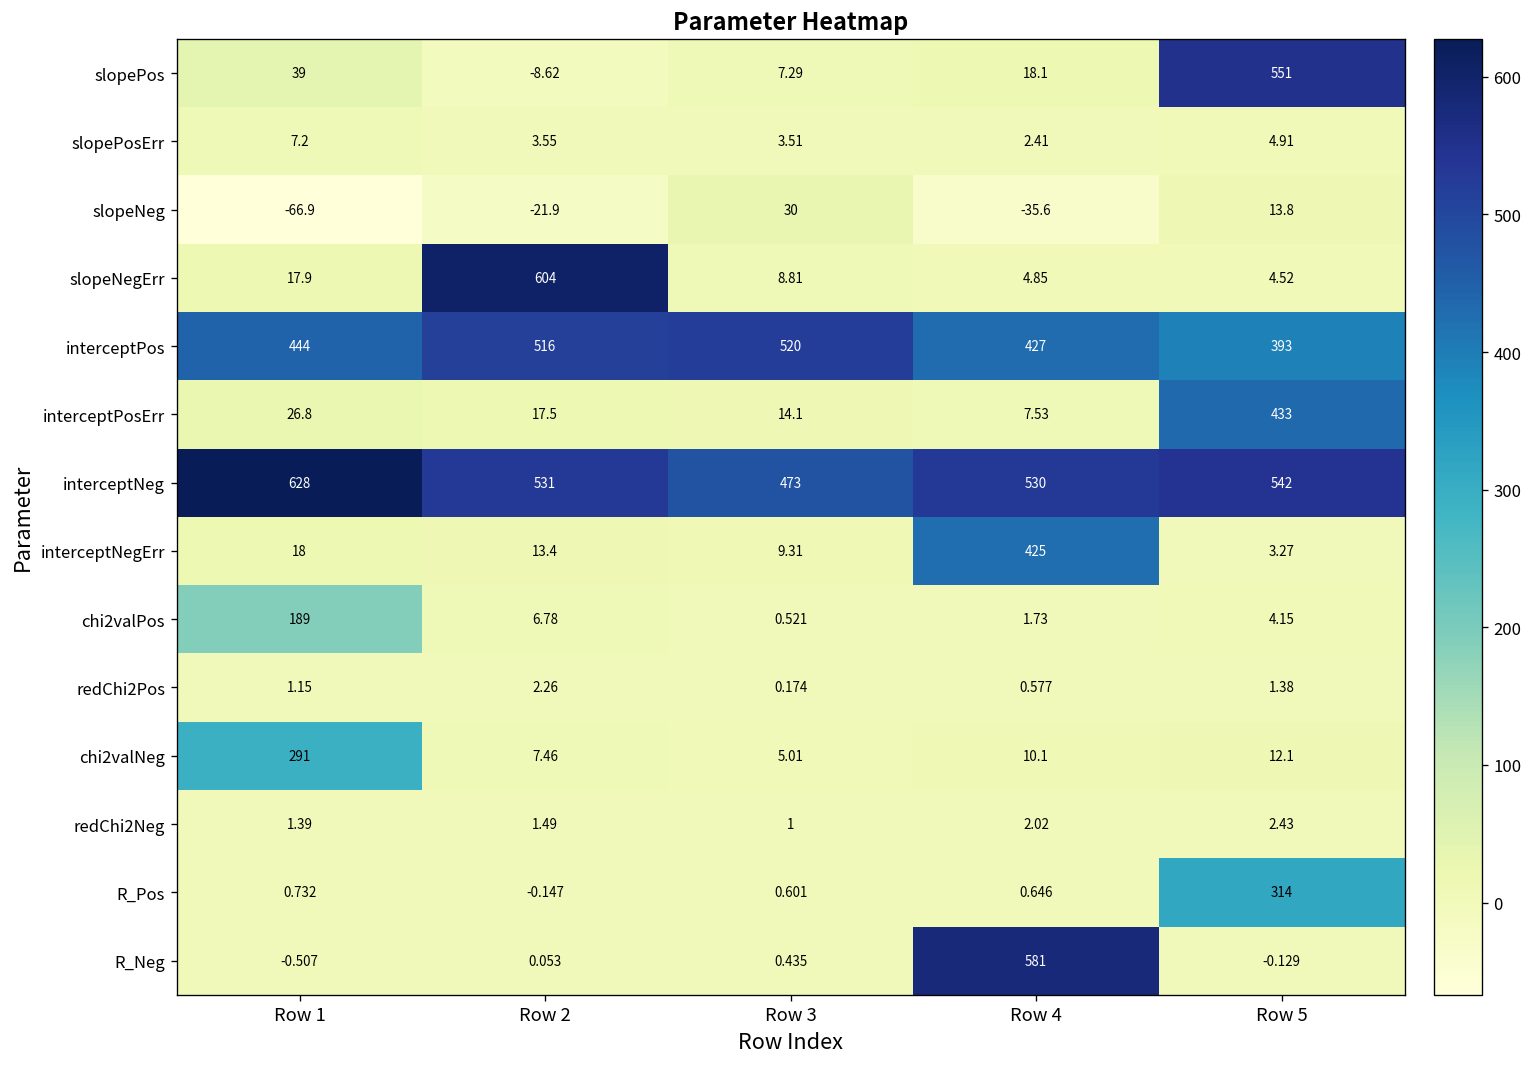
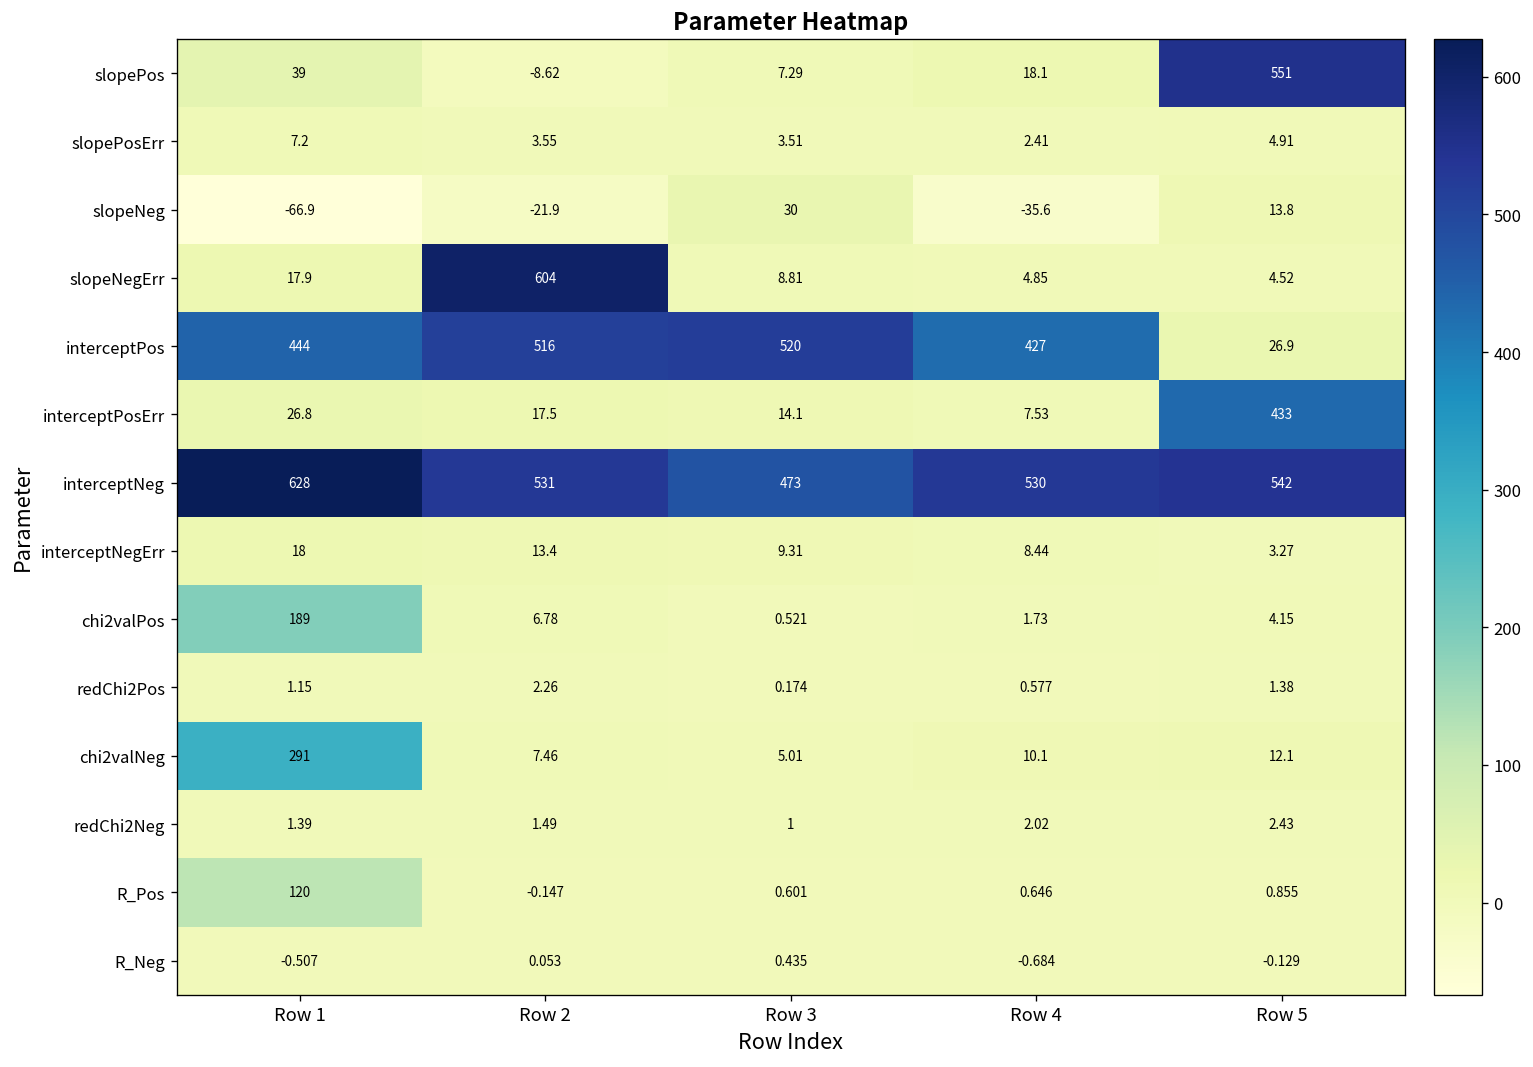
interceptPos, Row 5: 393 -> 26.9
interceptNegErr, Row 4: 425 -> 8.44
R_Pos, Row 1: 0.732 -> 120
R_Pos, Row 5: 314 -> 0.855
R_Neg, Row 4: 581 -> -0.684
